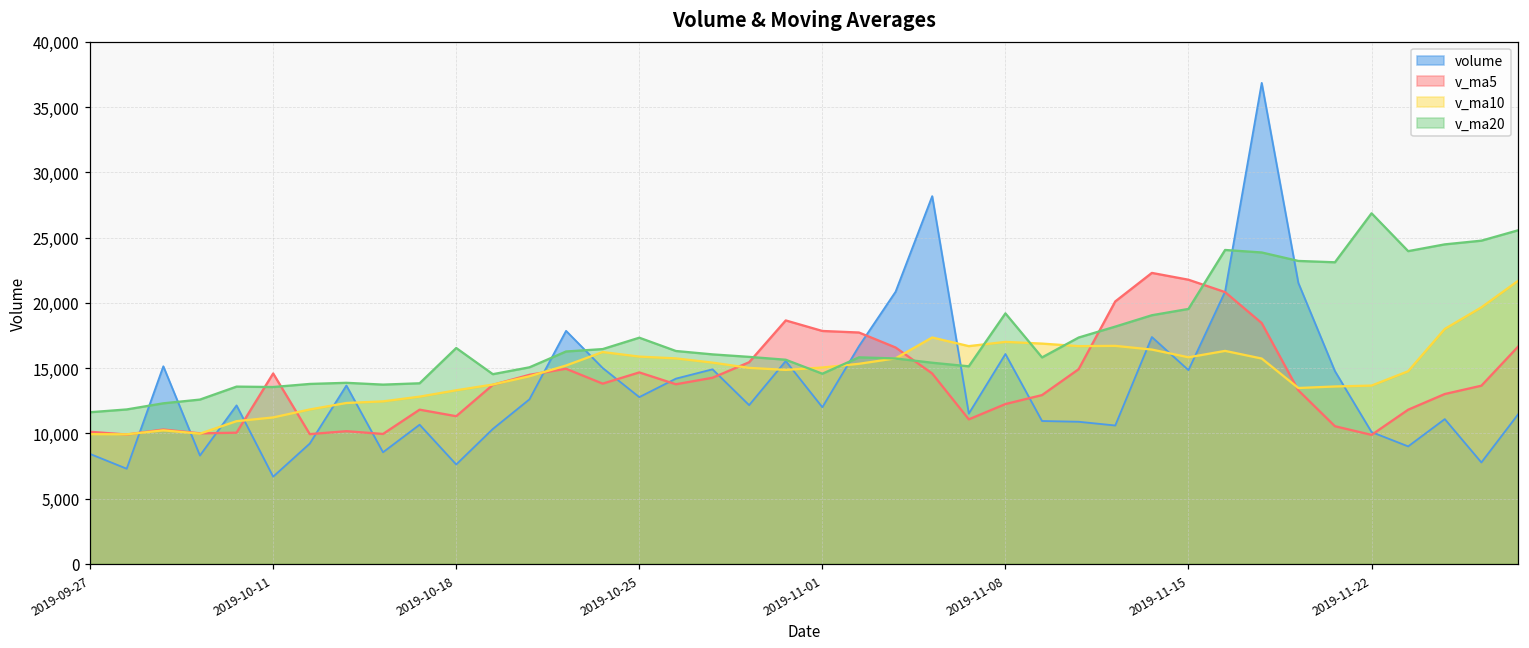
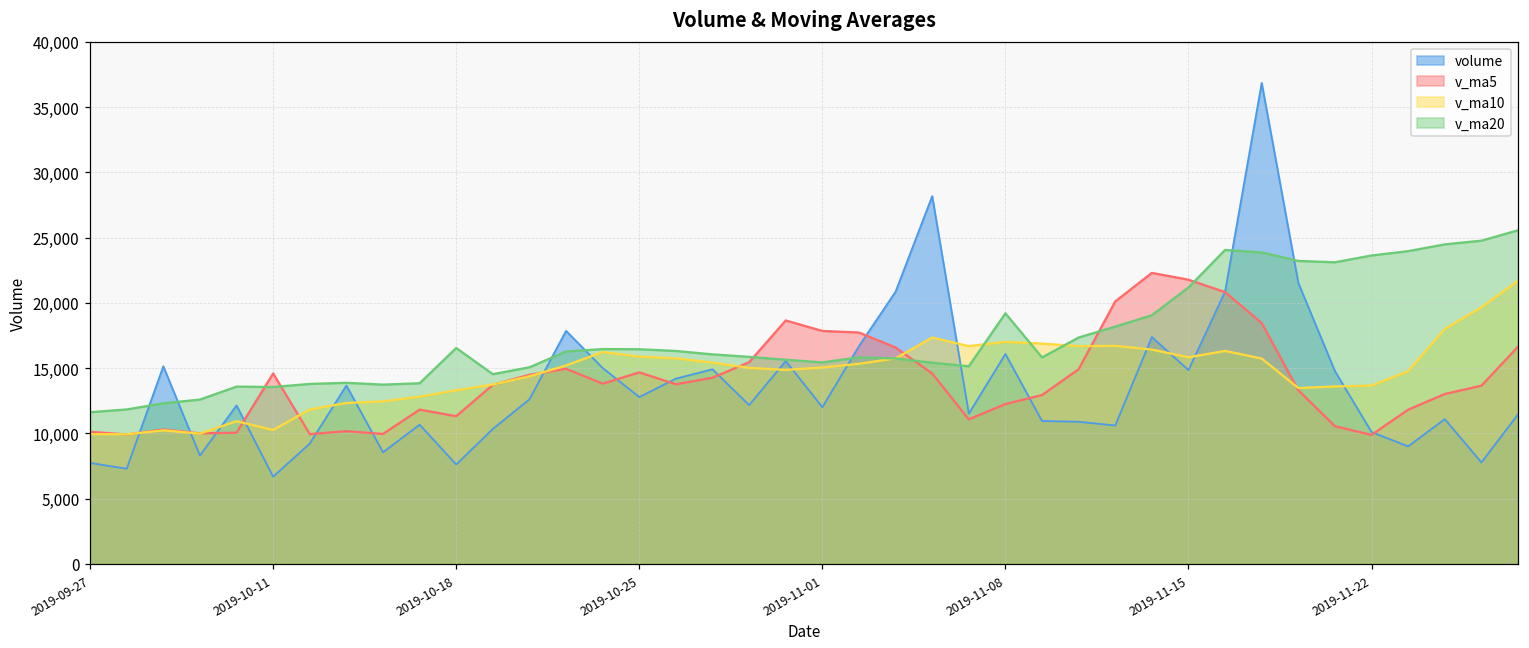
volume, 2019-09-27: 8,400 -> 7,700
v_ma10, 2019-10-11: 11,200 -> 10,300
v_ma20, 2019-10-25: 17,300 -> 16,400
v_ma20, 2019-11-01: 14,600 -> 15,400
v_ma20, 2019-11-15: 19,500 -> 21,200
v_ma20, 2019-11-22: 26,900 -> 23,600
